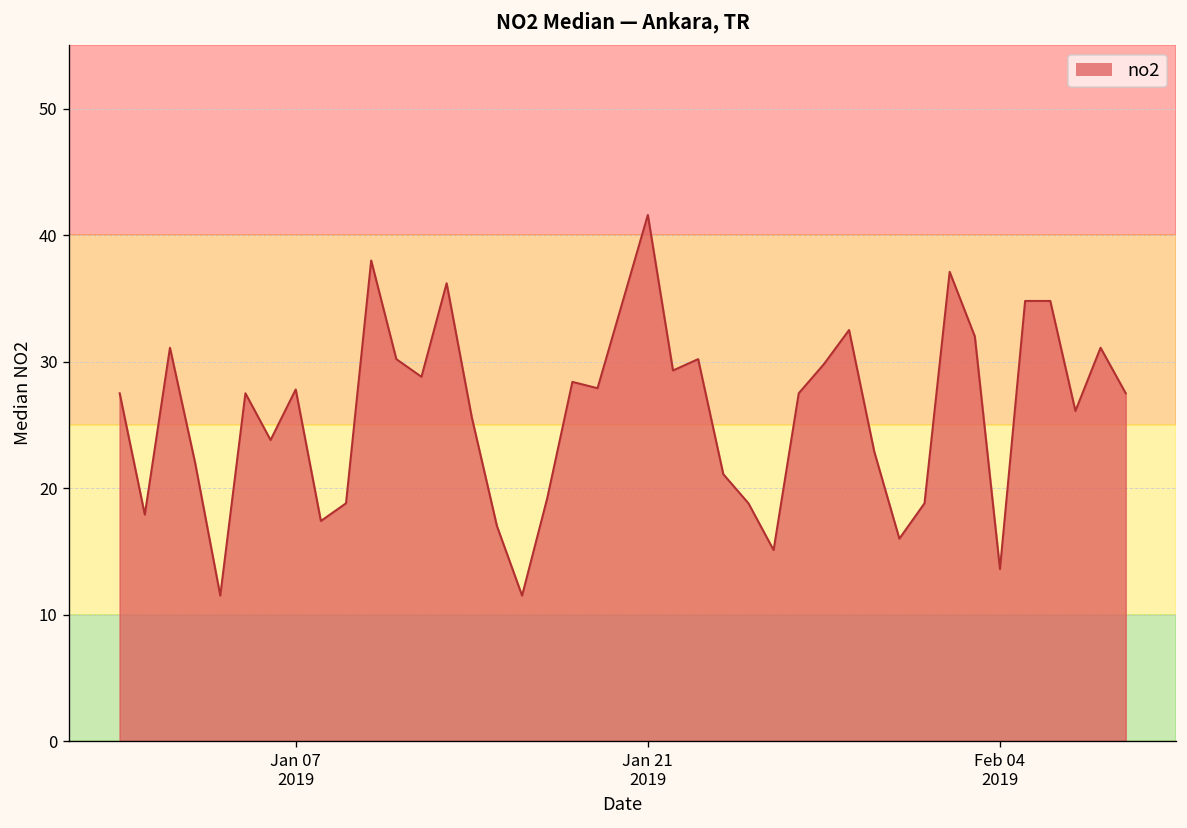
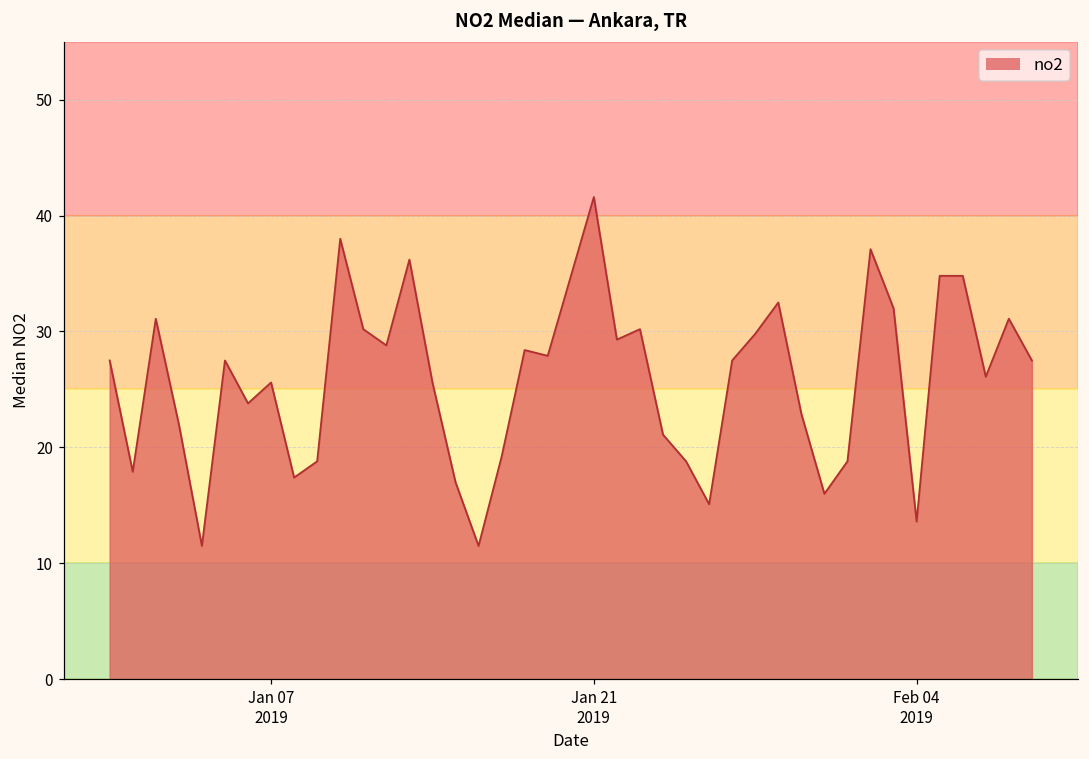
Jan 07 2019: 27.8 -> 25.6
